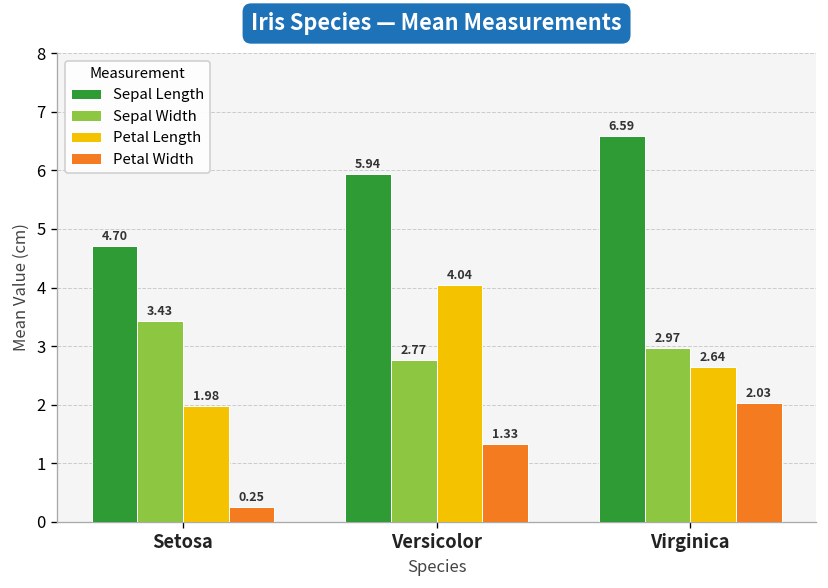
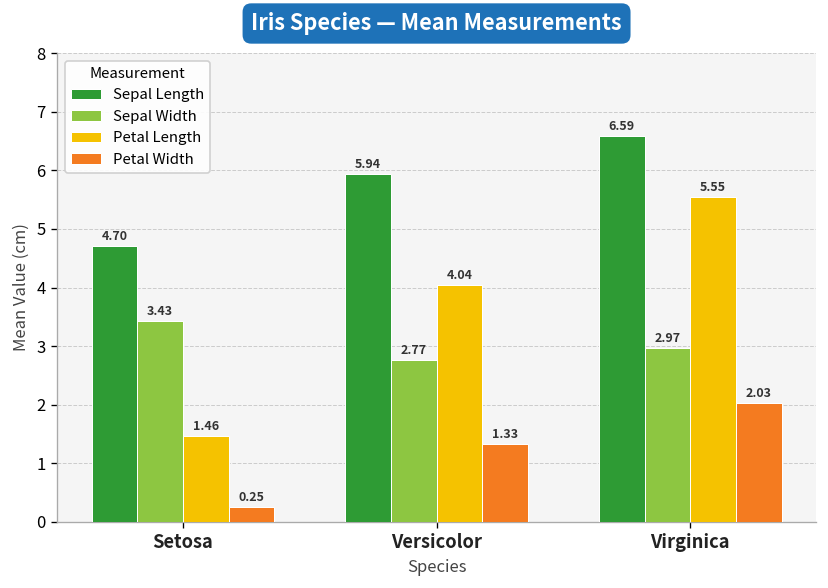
Petal Length, Setosa: 1.98 -> 1.46
Petal Length, Virginica: 2.64 -> 5.55
